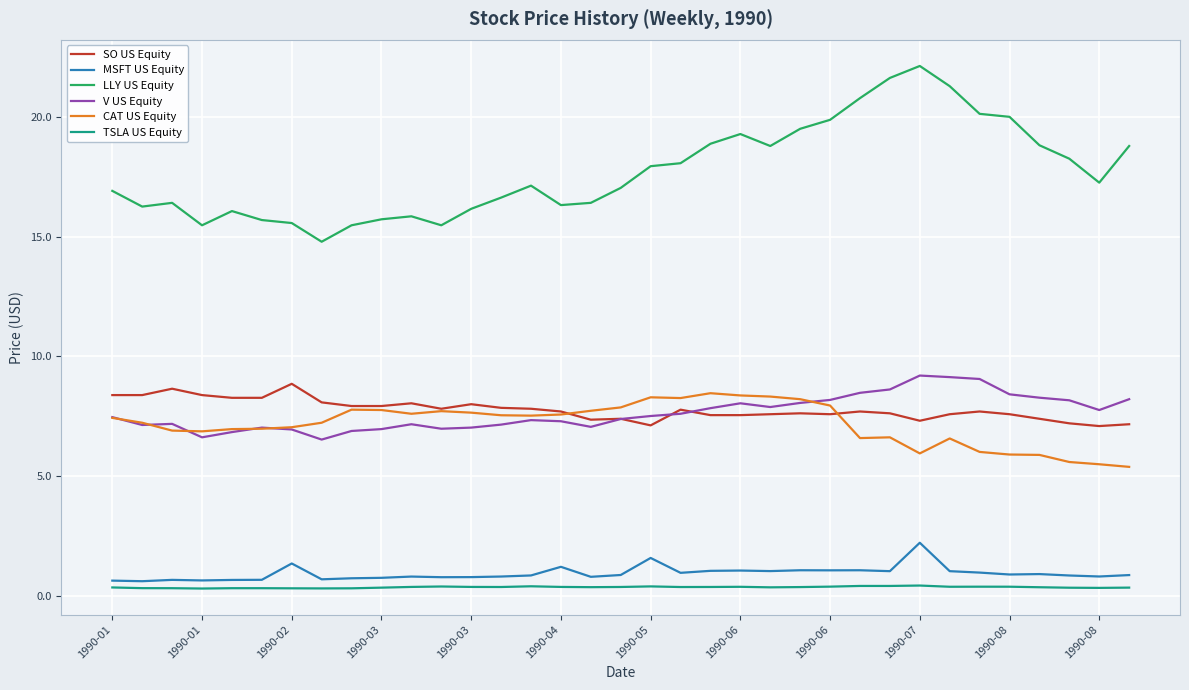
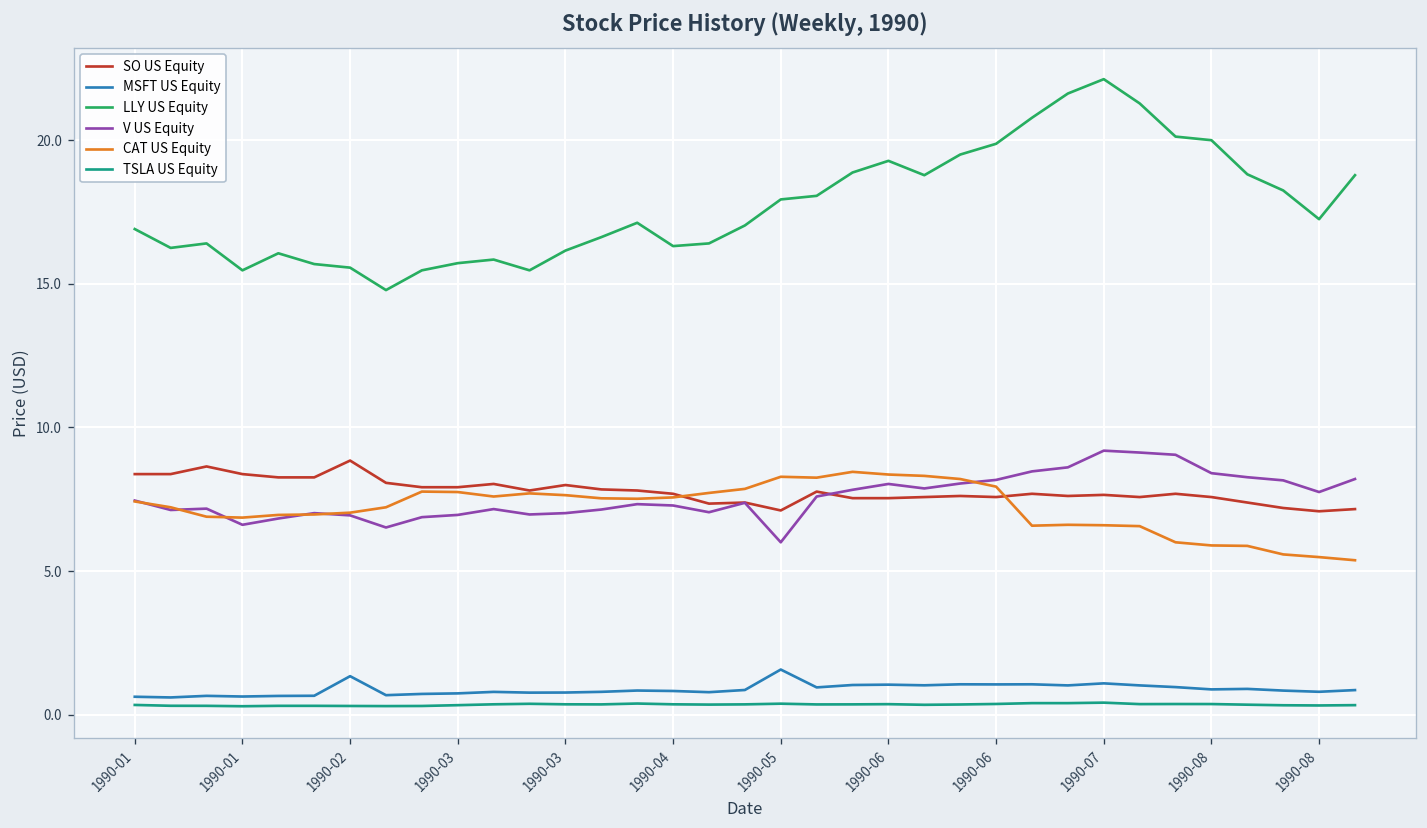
MSFT US Equity, 1990-04: 1.2 -> 0.8
V US Equity, 1990-05: 7.5 -> 6.0
SO US Equity, 1990-07: 7.3 -> 7.7
MSFT US Equity, 1990-07: 2.2 -> 1.1
CAT US Equity, 1990-07: 5.9 -> 6.6
